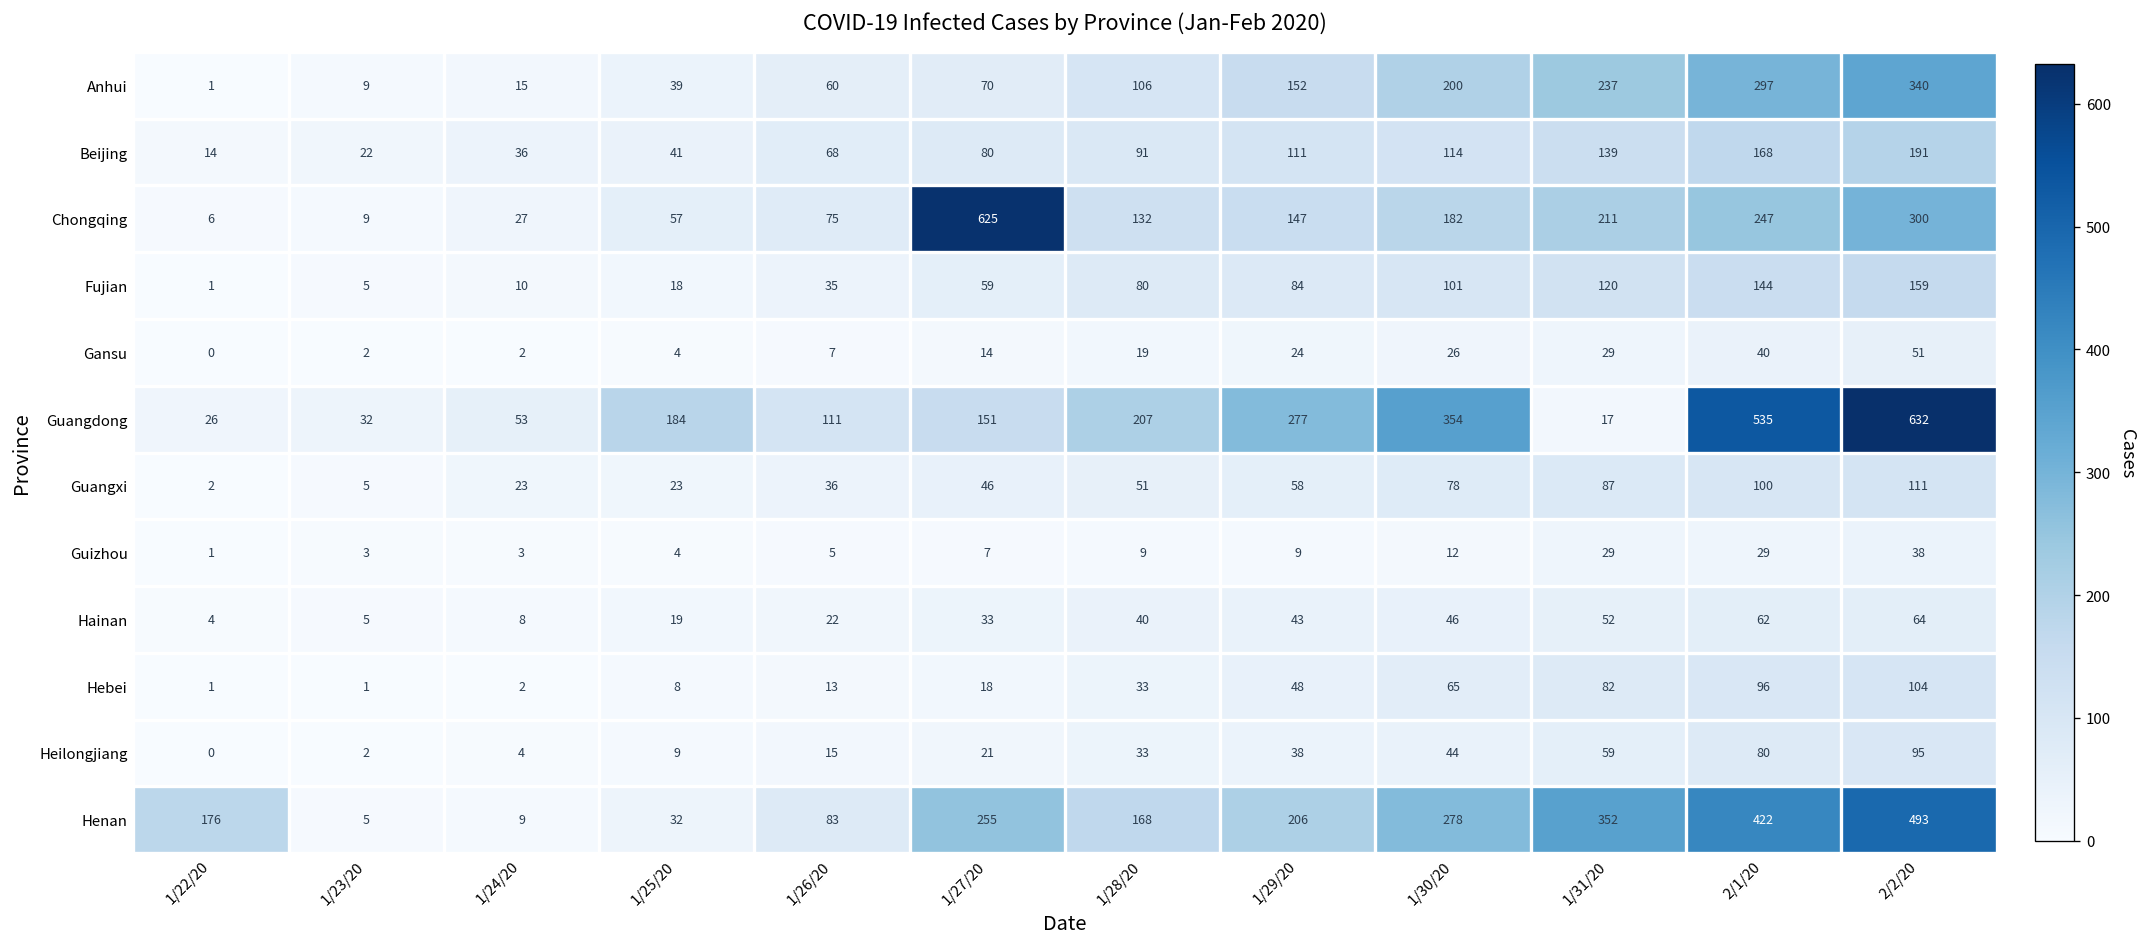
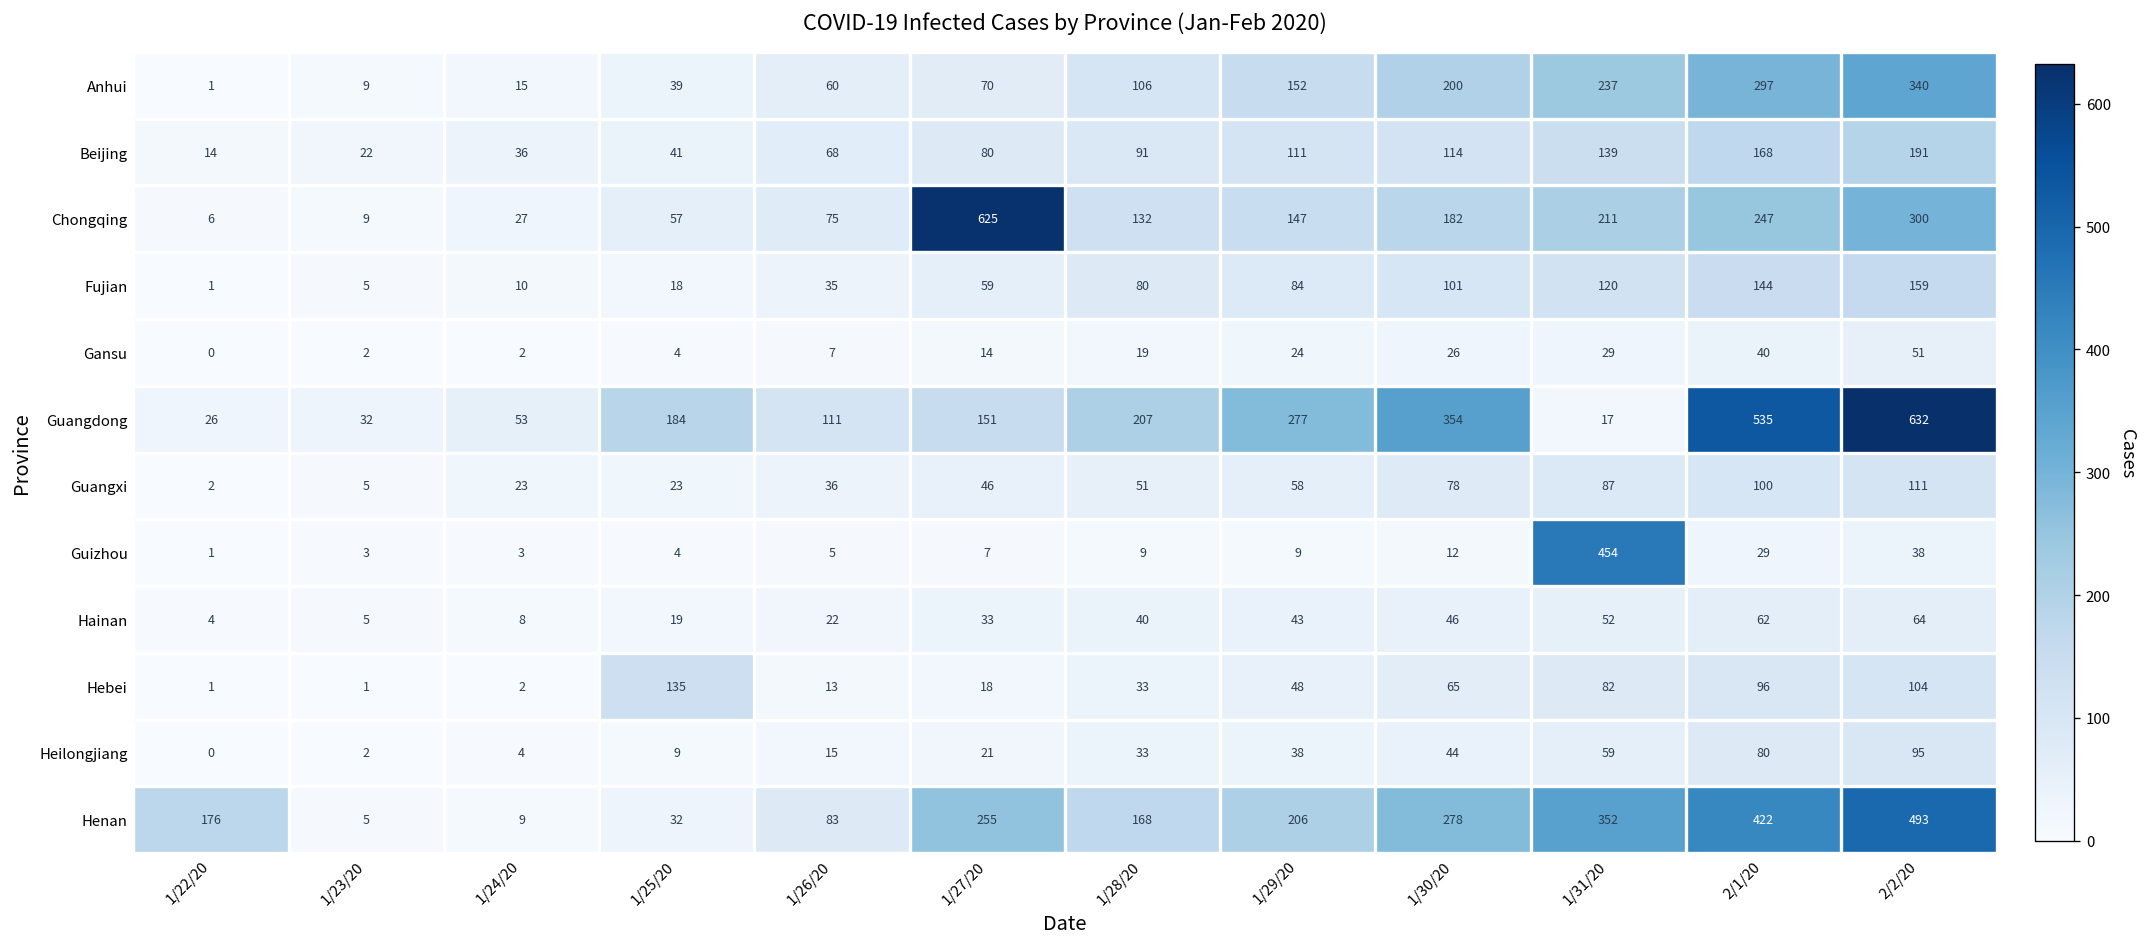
Guizhou, 1/31/20: 29 -> 454
Hebei, 1/25/20: 8 -> 135
